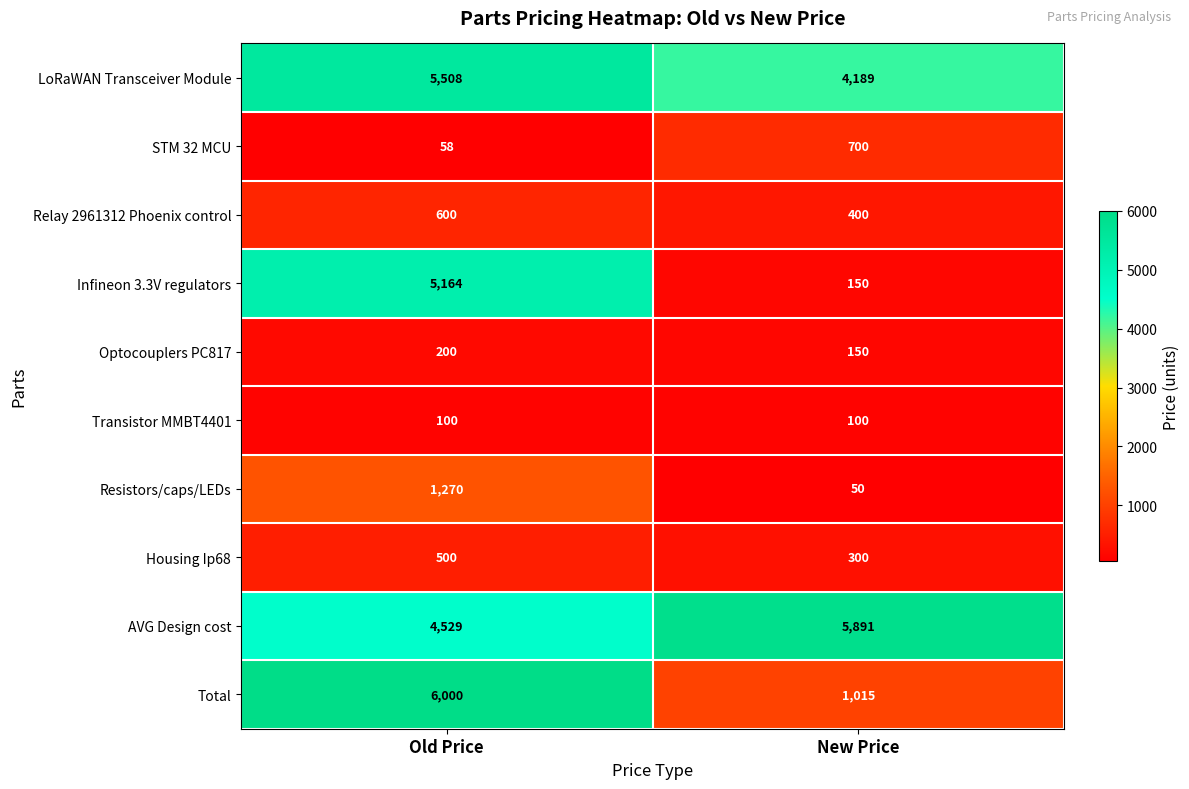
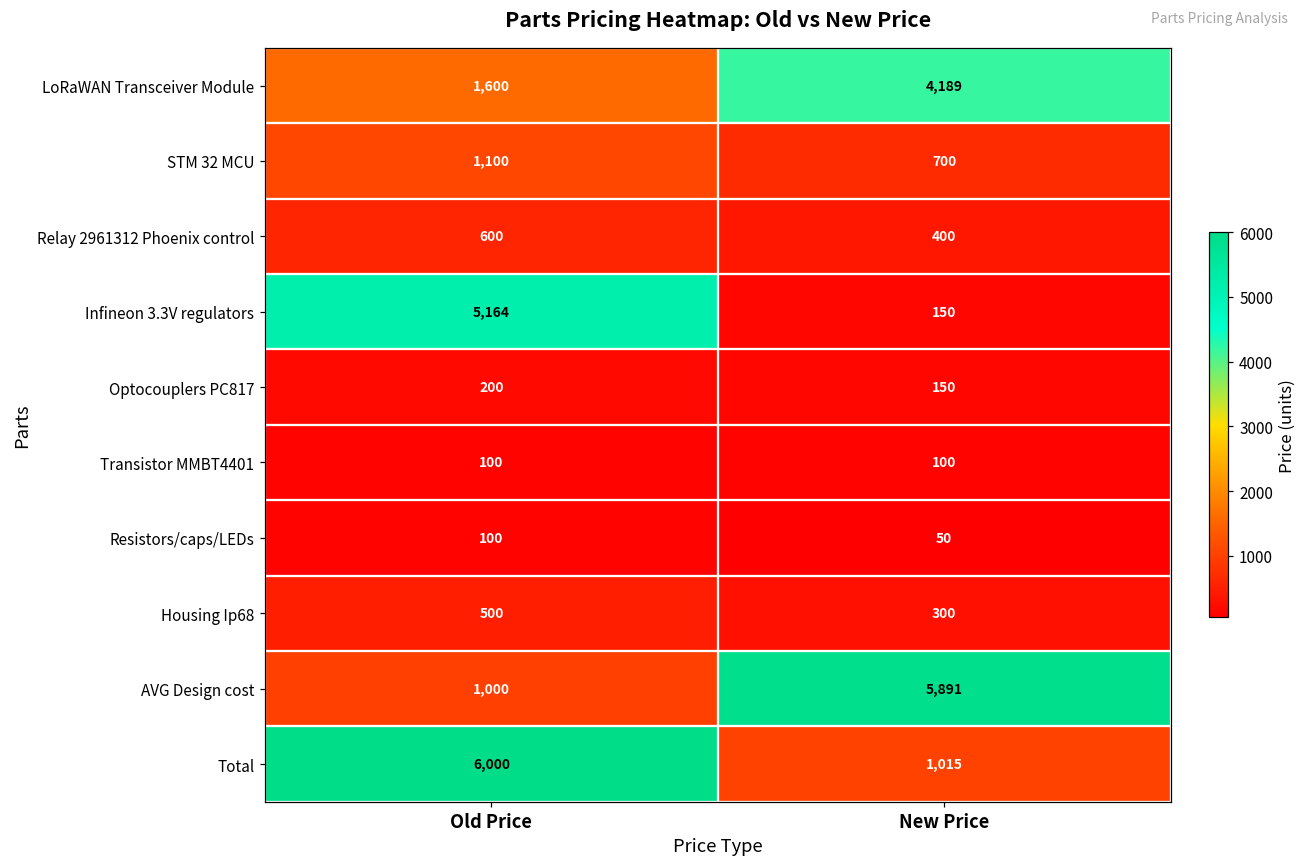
LoRaWAN Transceiver Module, Old Price: 5,508 -> 1,600
STM 32 MCU, Old Price: 58 -> 1,100
Resistors/caps/LEDs, Old Price: 1,270 -> 100
AVG Design cost, Old Price: 4,529 -> 1,000
